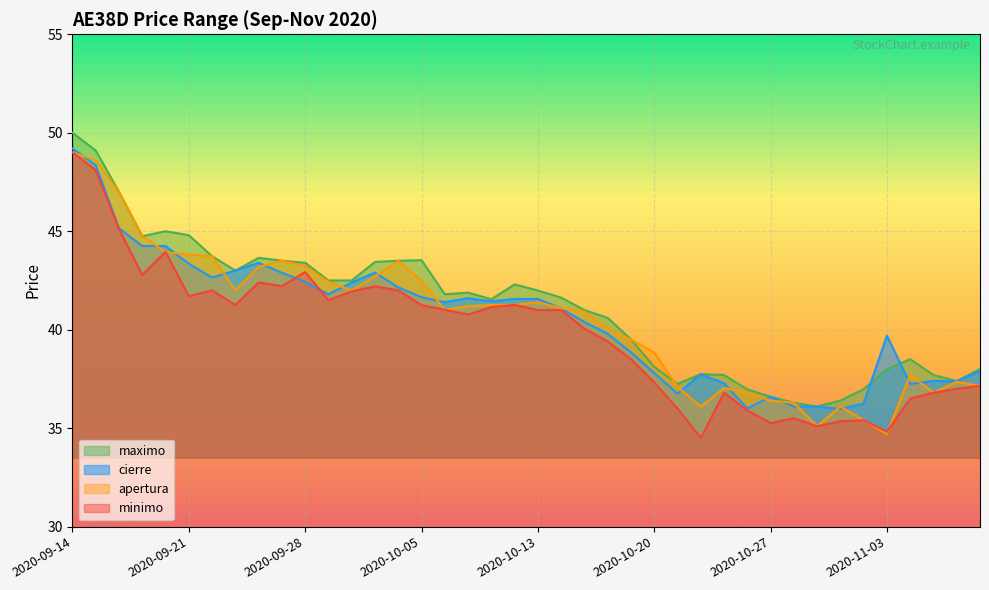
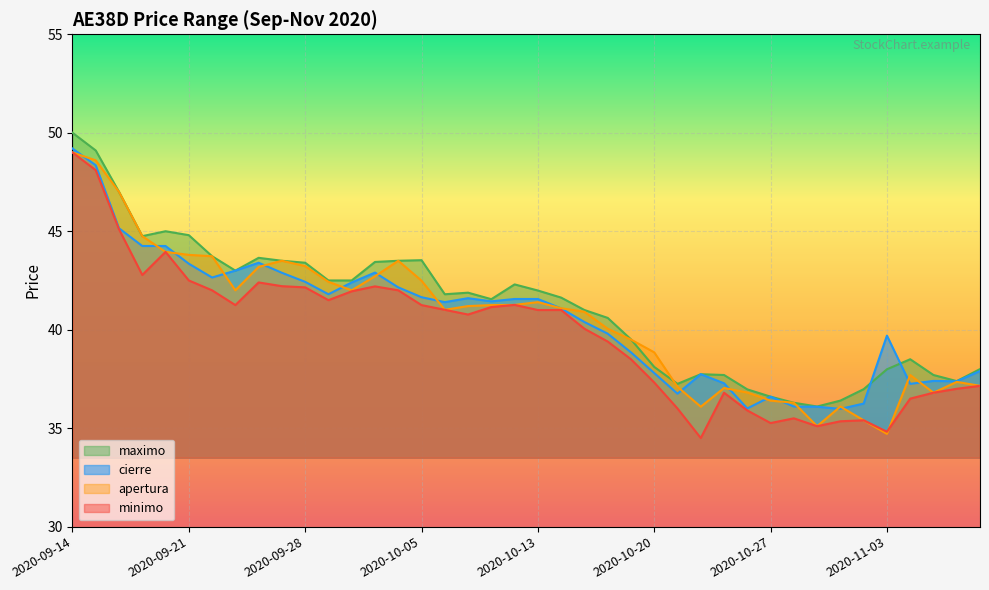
minimo, 2020-09-21: 41.7 -> 42.5
minimo, 2020-09-28: 42.9 -> 42.2
